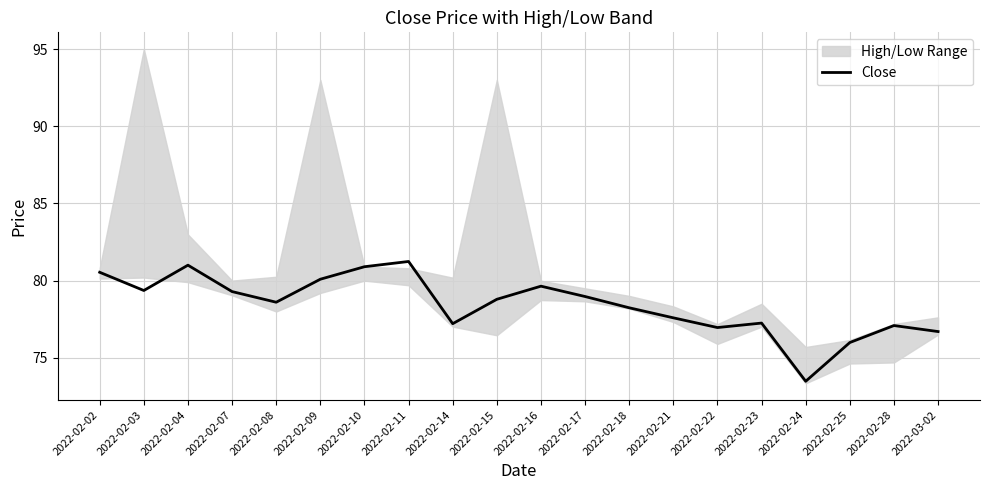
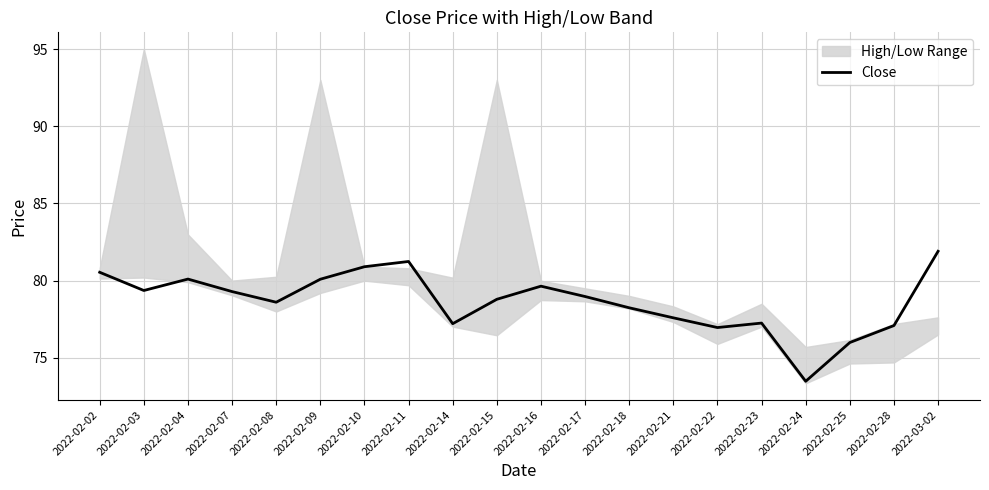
Close, 2022-02-04: 81.0 -> 80.1
Close, 2022-03-02: 76.7 -> 81.9
